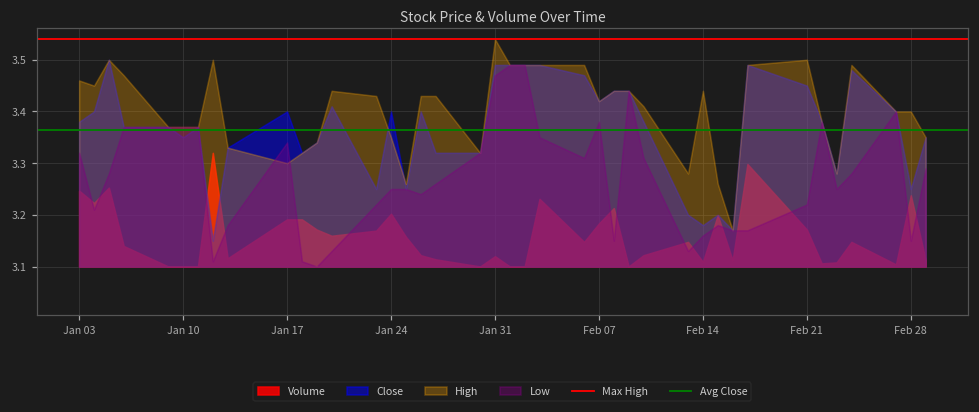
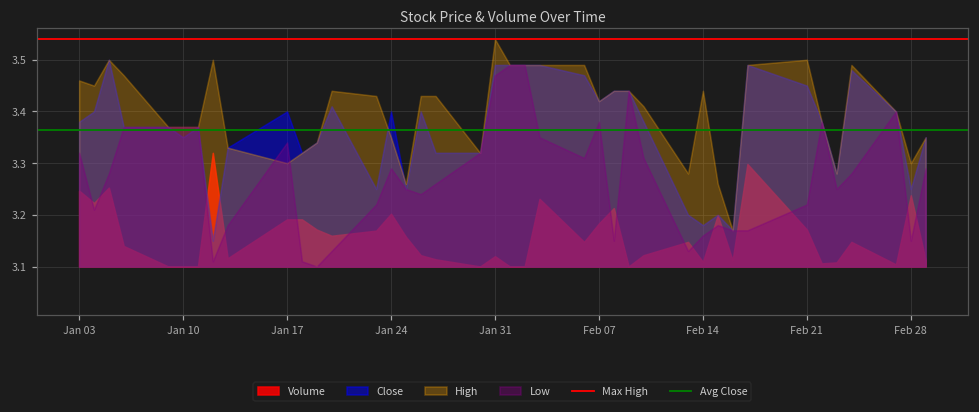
Low, Jan 24: 3.25 -> 3.29
High, Feb 28: 3.4 -> 3.3
